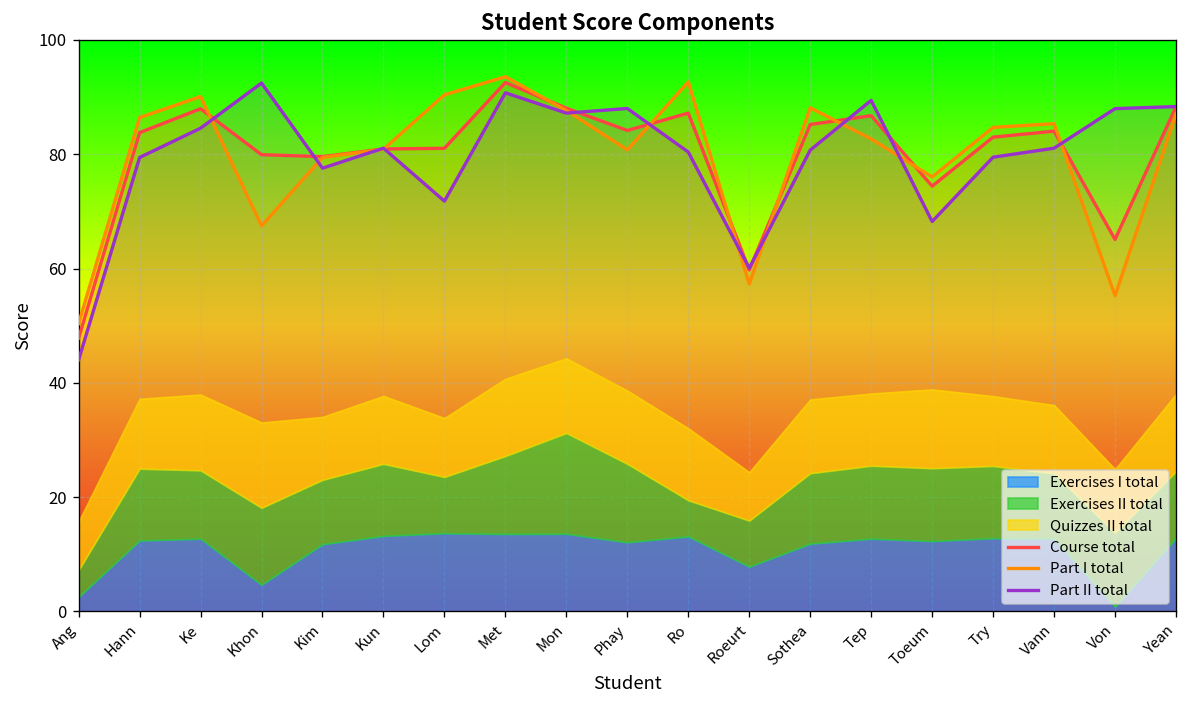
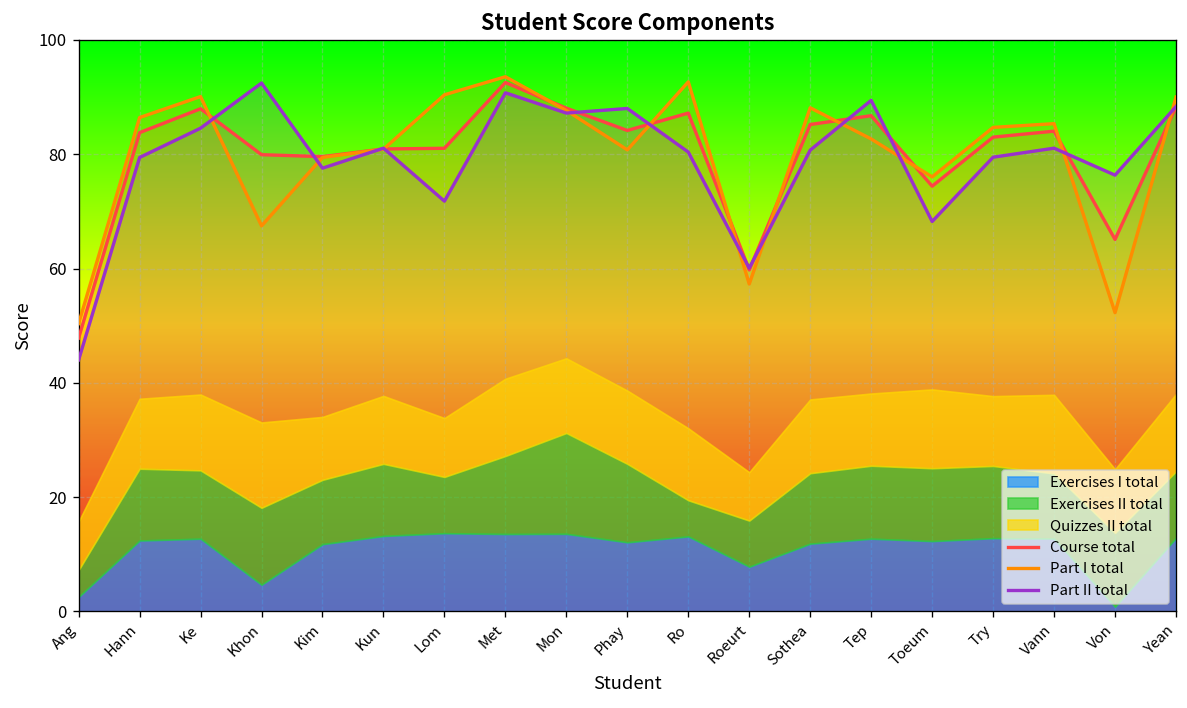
Quizzes II total, Vann: 12 -> 14
Part I total, Von: 55 -> 52
Part II total, Von: 88 -> 76
Part I total, Yean: 87 -> 90
